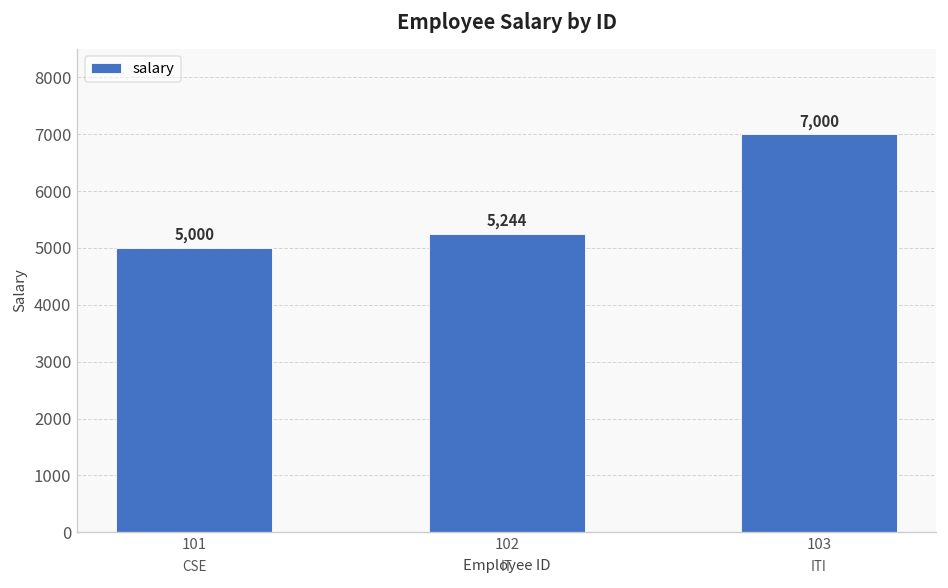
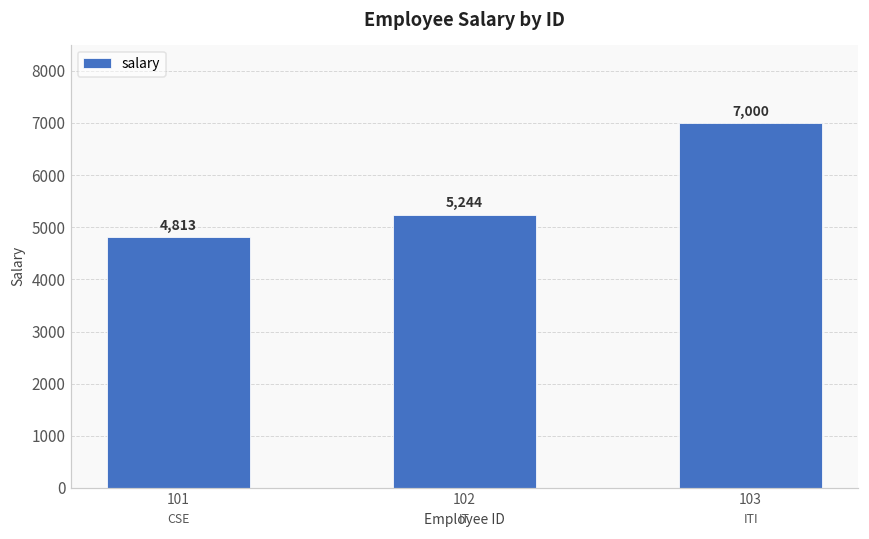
101: 5,000 -> 4,813
